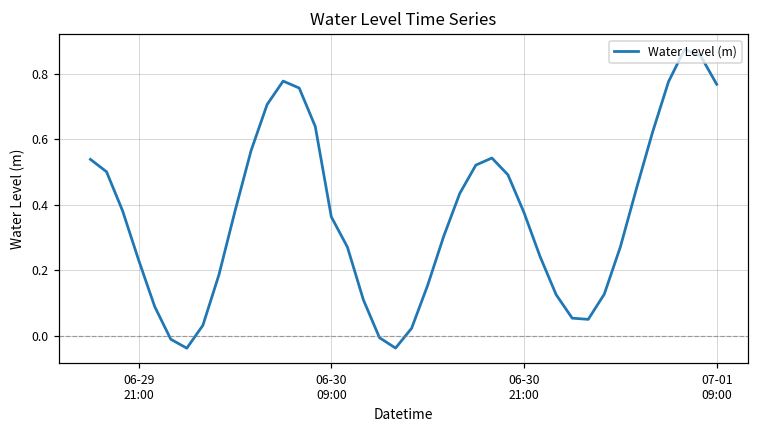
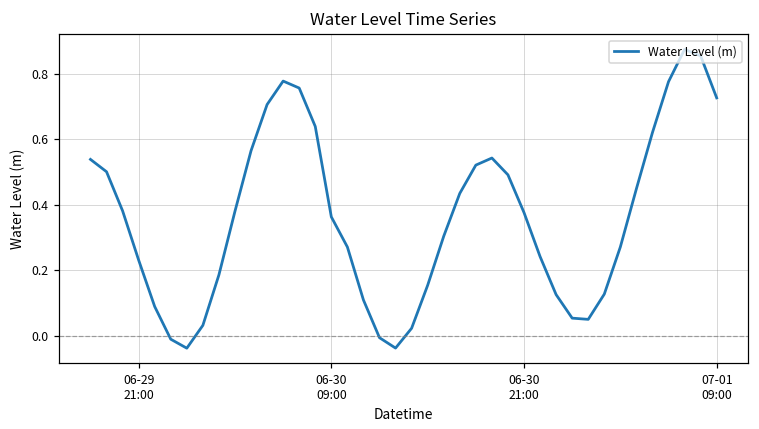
07-01 09:00: 0.77 -> 0.73
